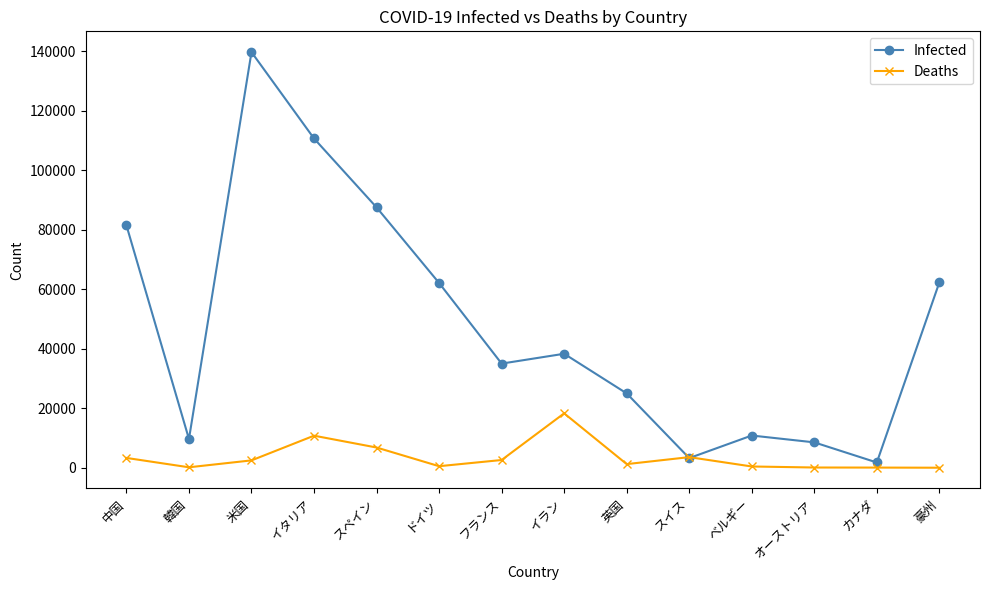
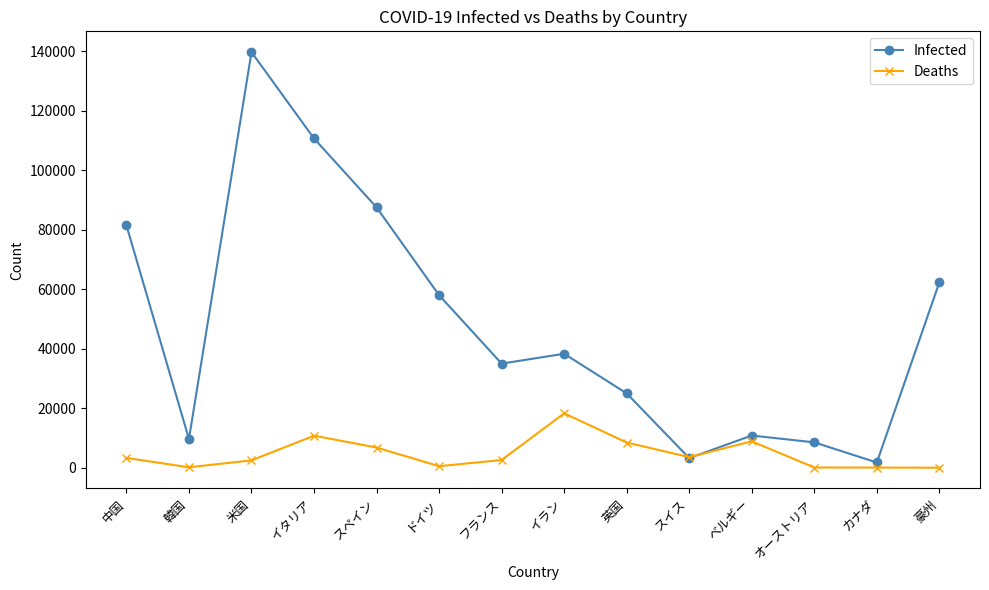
Infected, ドイツ: 62000 -> 58000
Deaths, 英国: 1000 -> 8000
Deaths, ベルギー: 0 -> 9000
